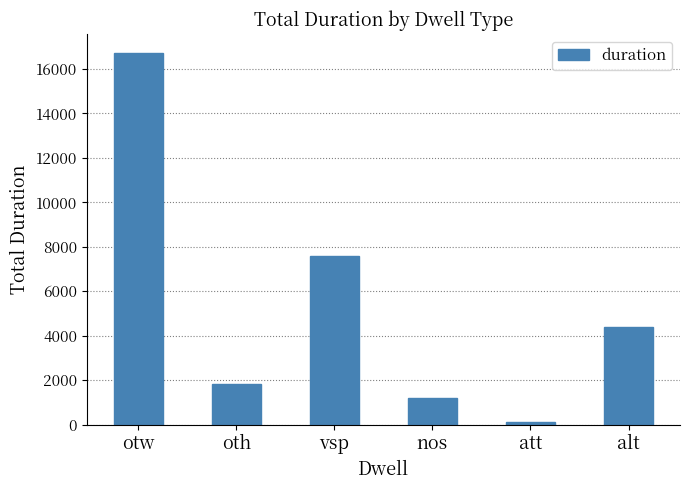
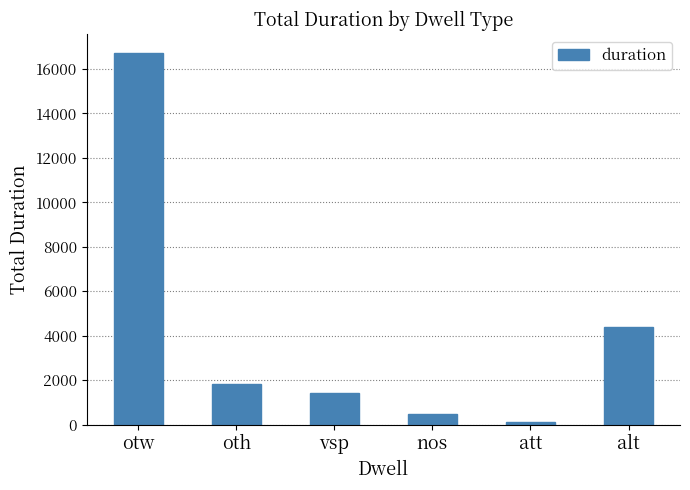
vsp: 7600 -> 1400
nos: 1200 -> 500
